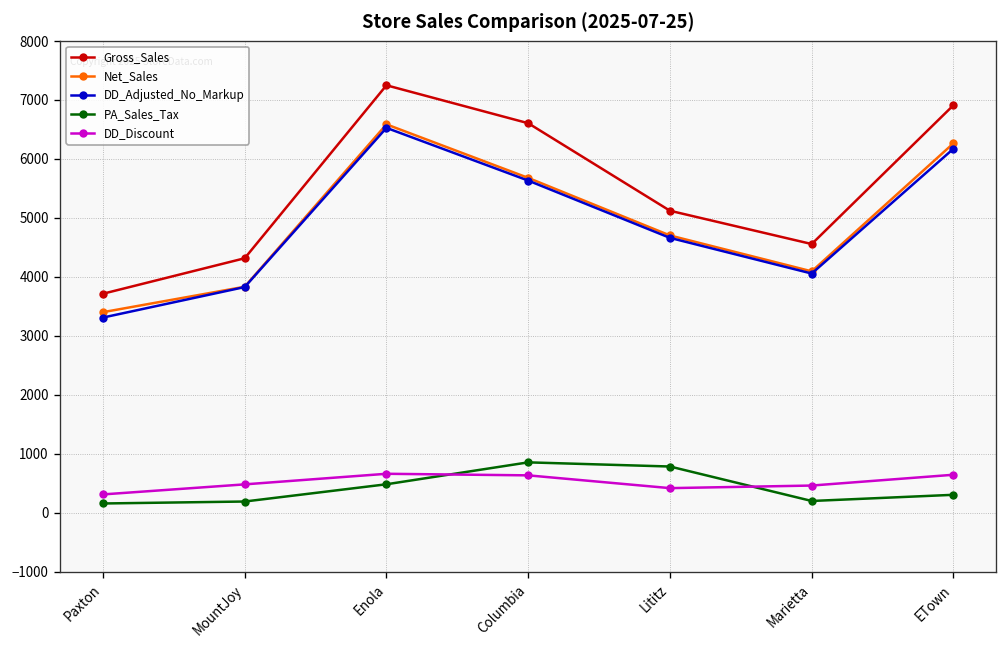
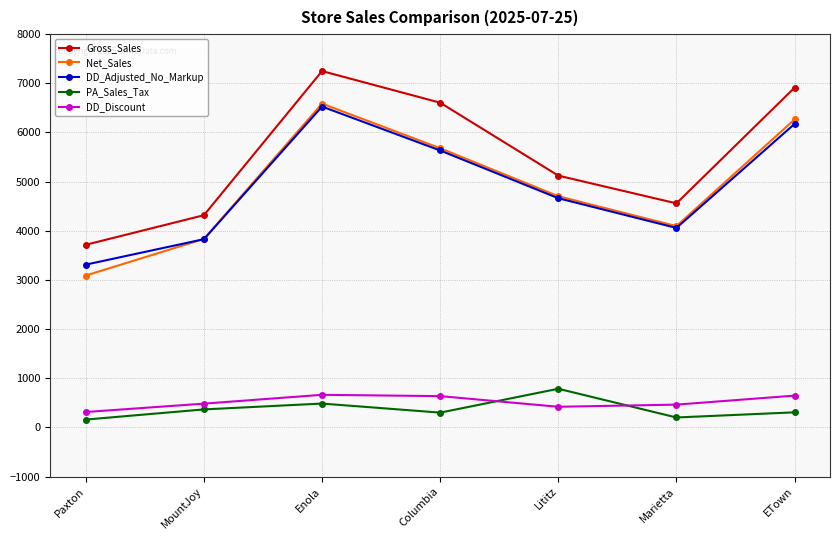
Net_Sales, Paxton: 3400 -> 3100
PA_Sales_Tax, MountJoy: 200 -> 400
PA_Sales_Tax, Columbia: 900 -> 300
